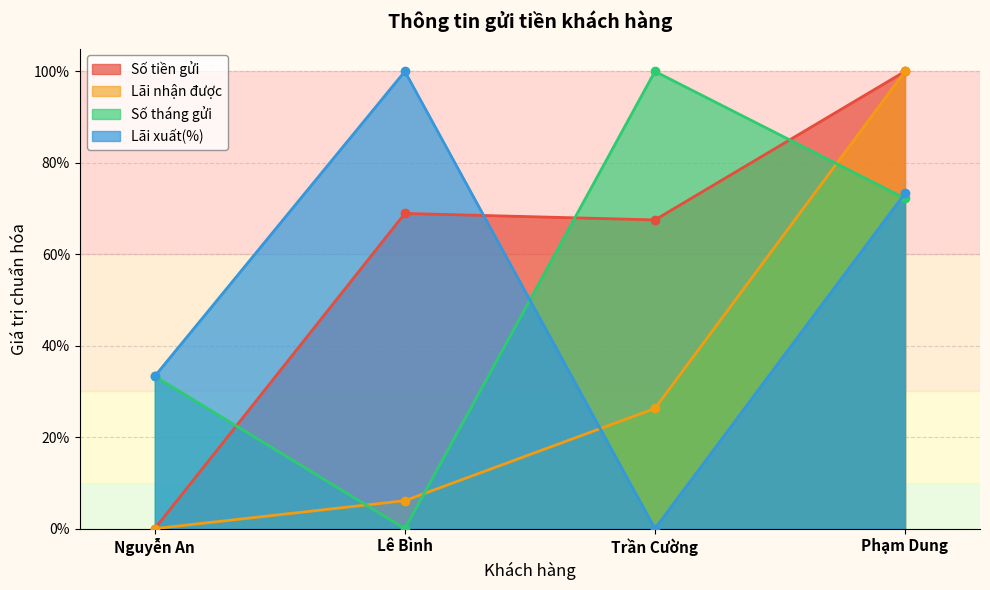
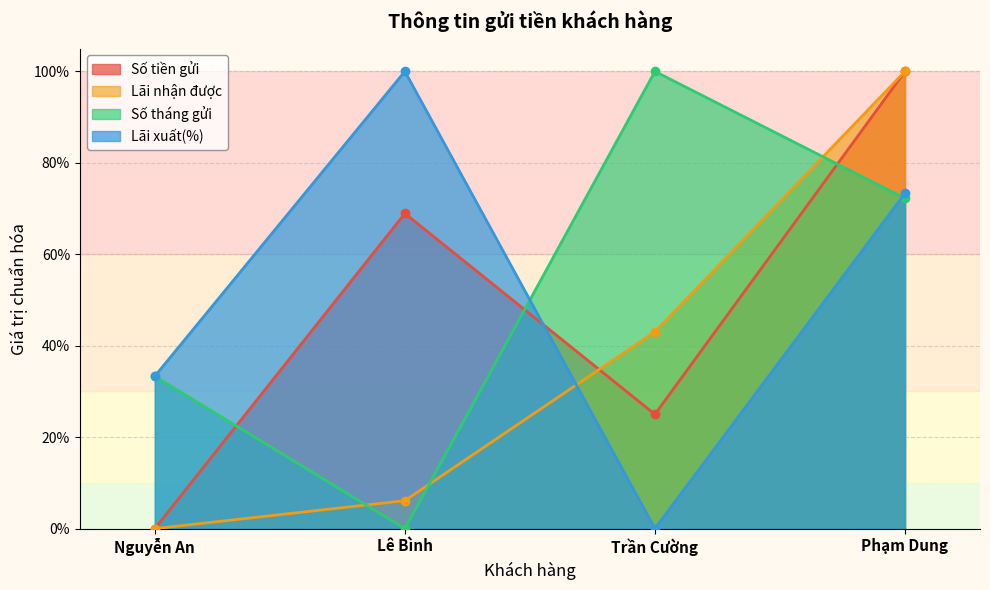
Số tiền gửi, Trần Cường: 68% -> 25%
Lãi nhận được, Trần Cường: 26% -> 43%
